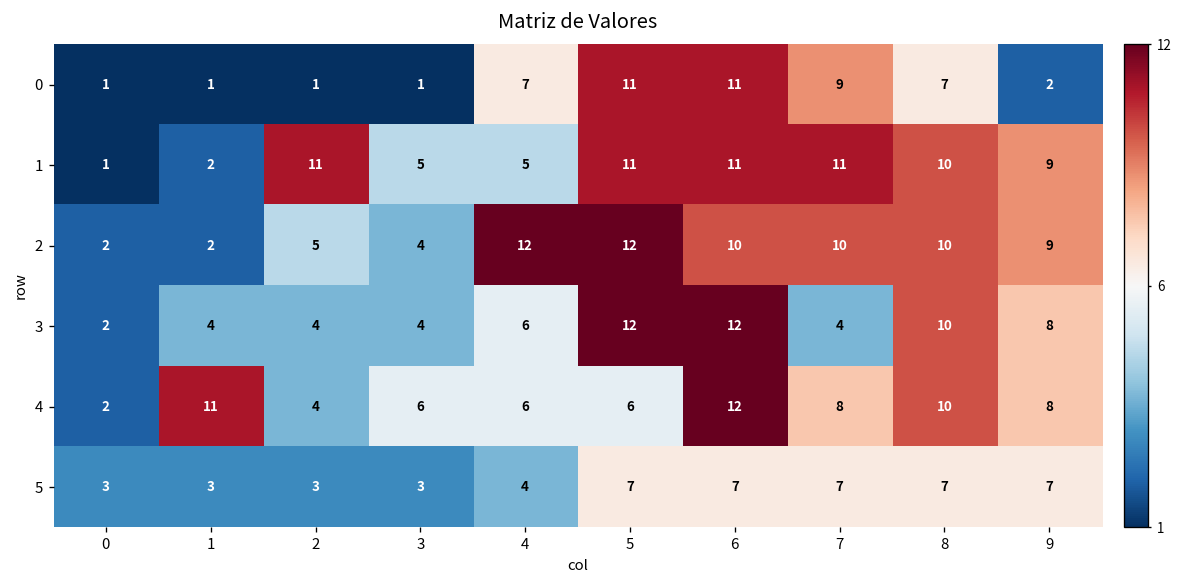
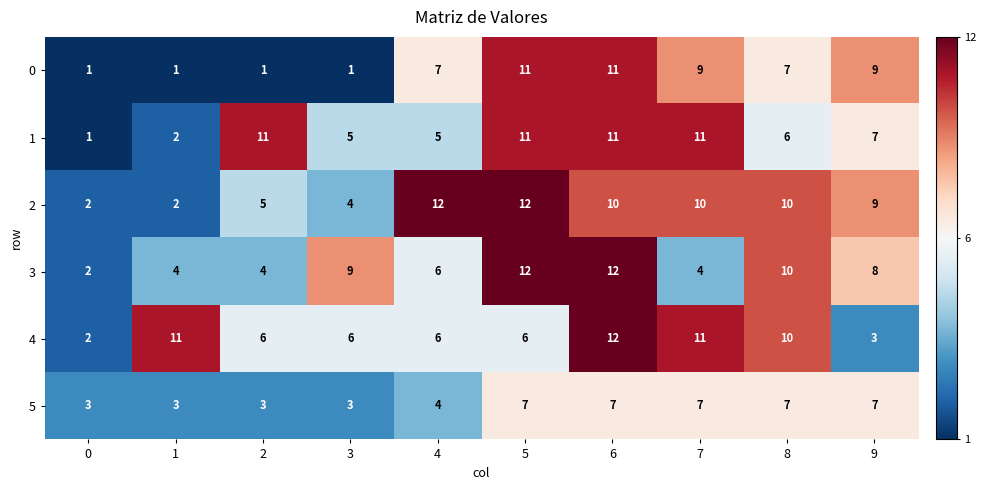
0, 9: 2 -> 9
1, 8: 10 -> 6
1, 9: 9 -> 7
3, 3: 4 -> 9
4, 2: 4 -> 6
4, 7: 8 -> 11
4, 9: 8 -> 3
